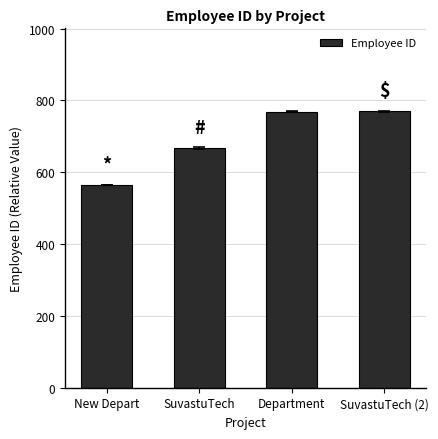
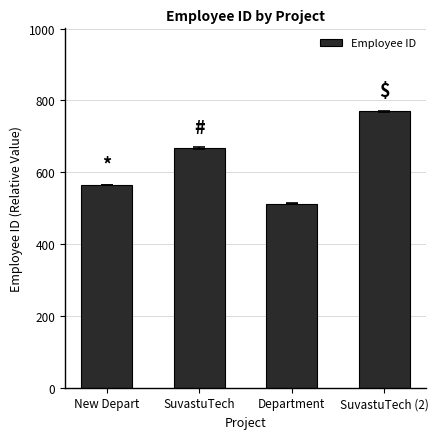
Employee ID, Department: 770 -> 510
